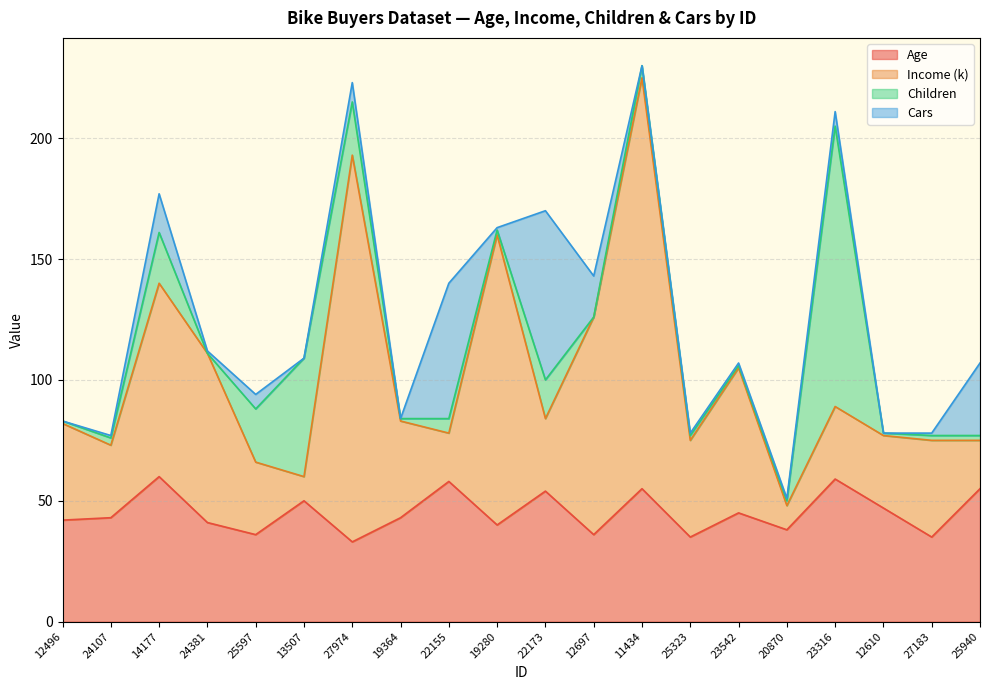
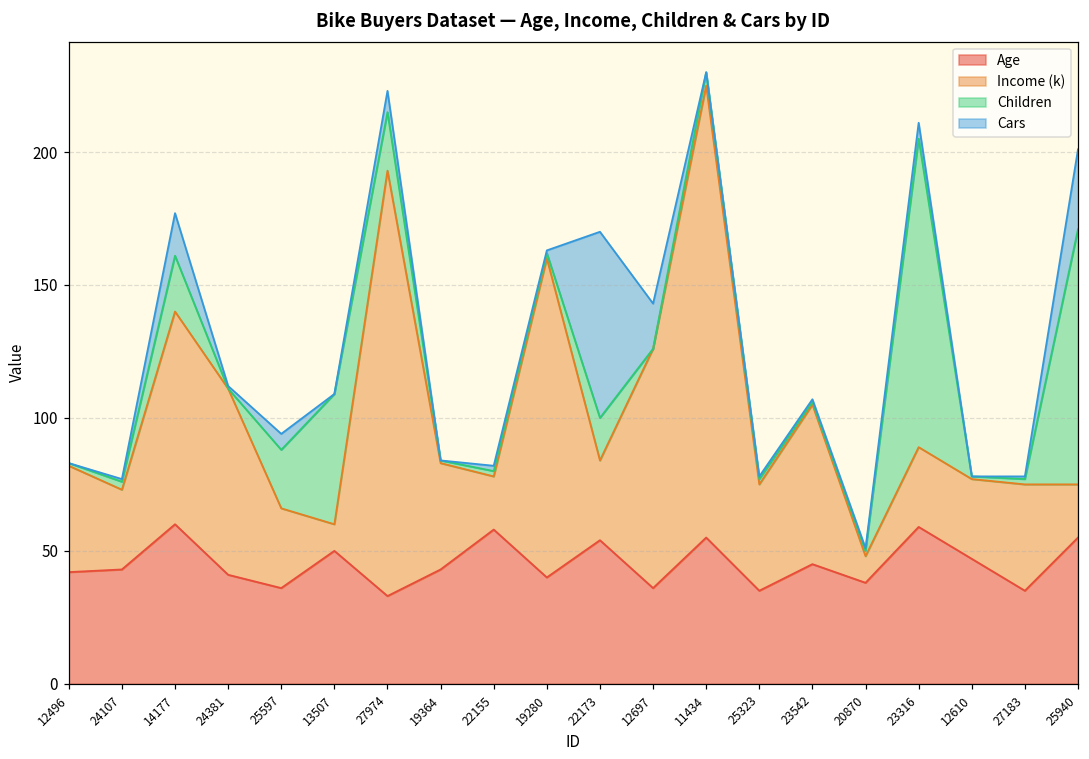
Children, 22155: 6 -> 2
Cars, 22155: 56 -> 2
Children, 25940: 2 -> 96
